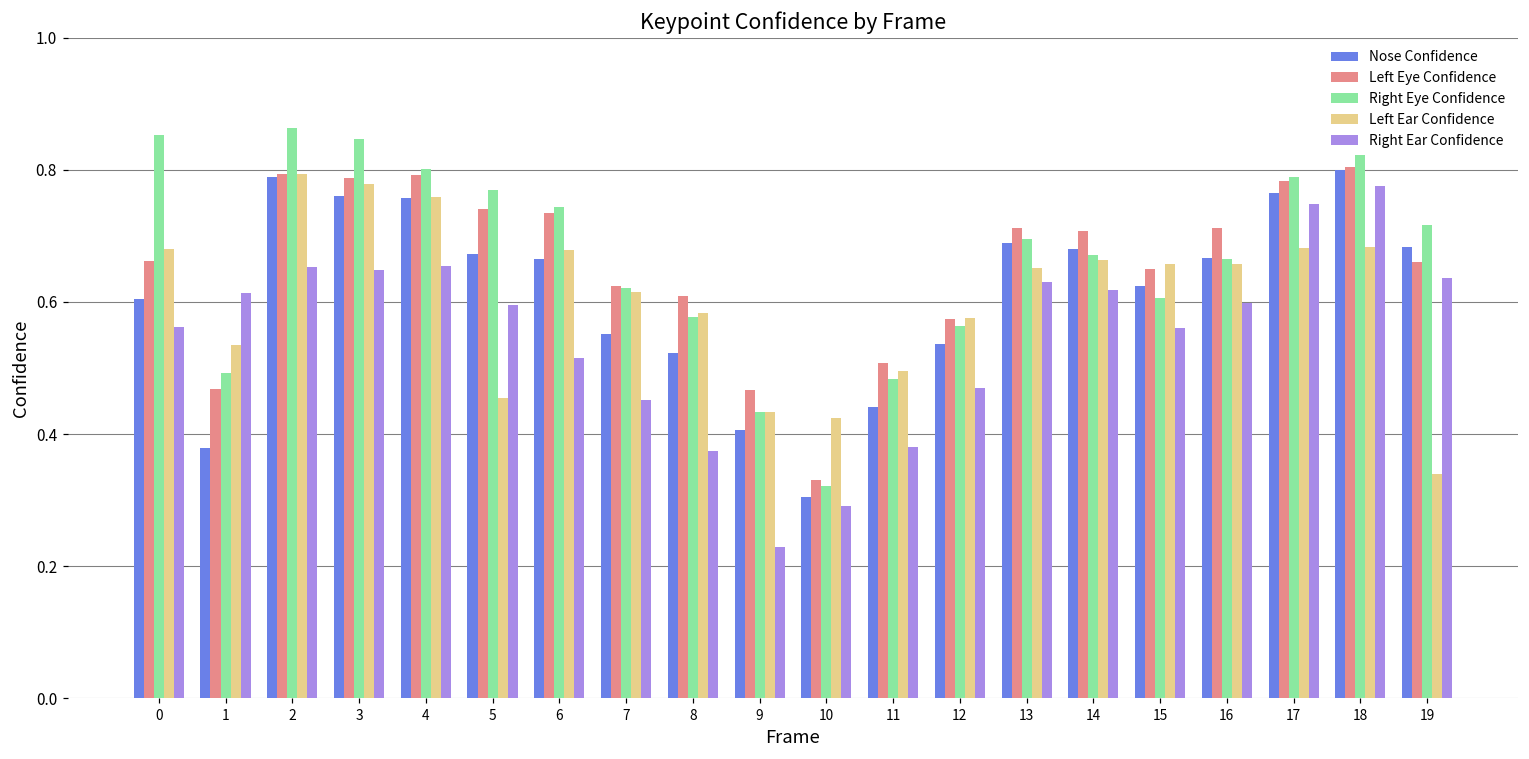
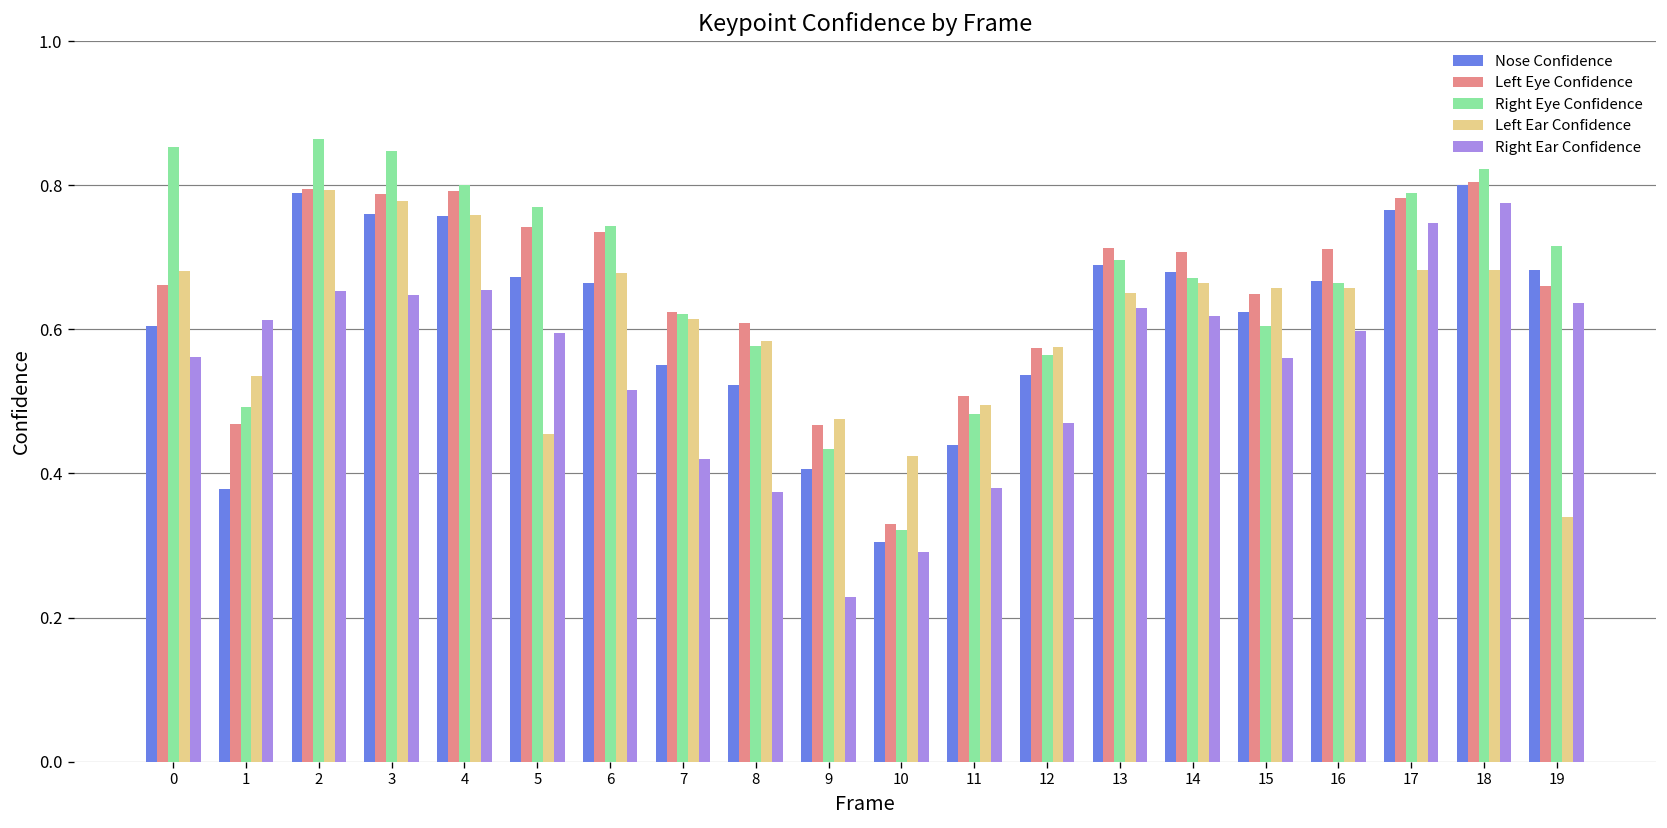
Right Ear Confidence, 7: 0.45 -> 0.42
Left Ear Confidence, 9: 0.43 -> 0.47
